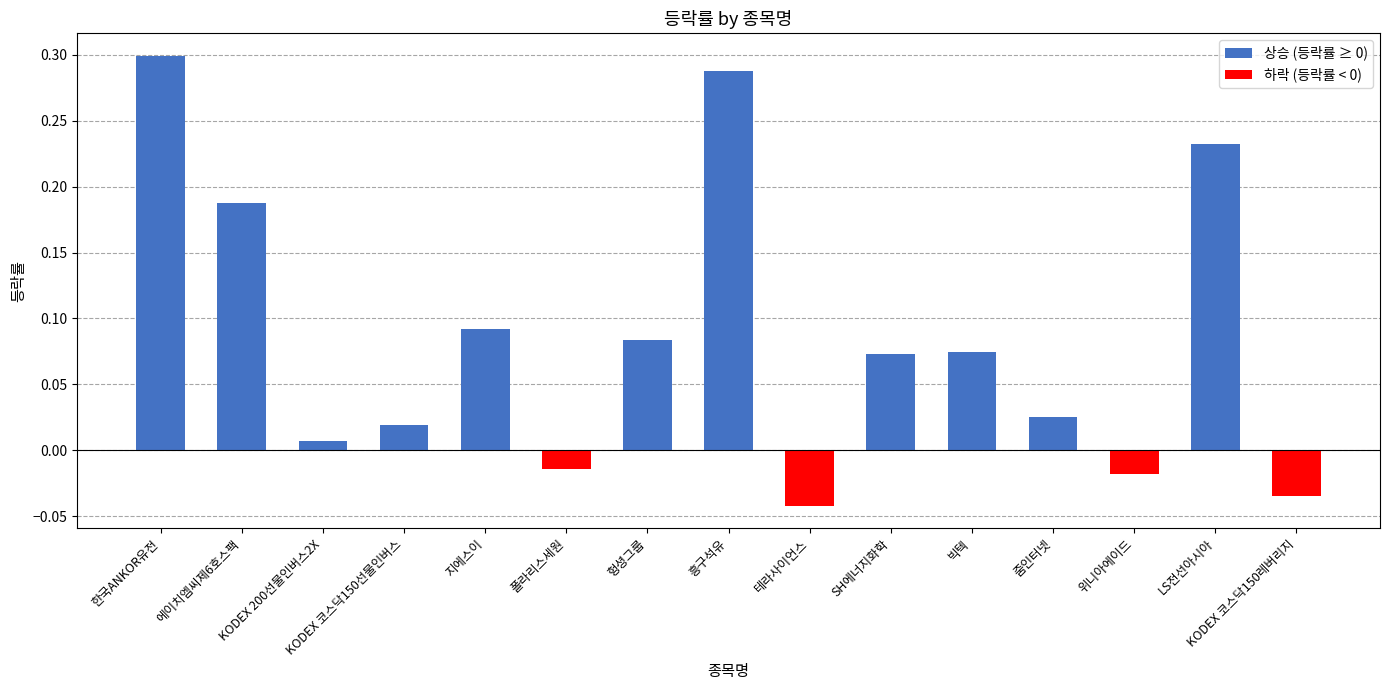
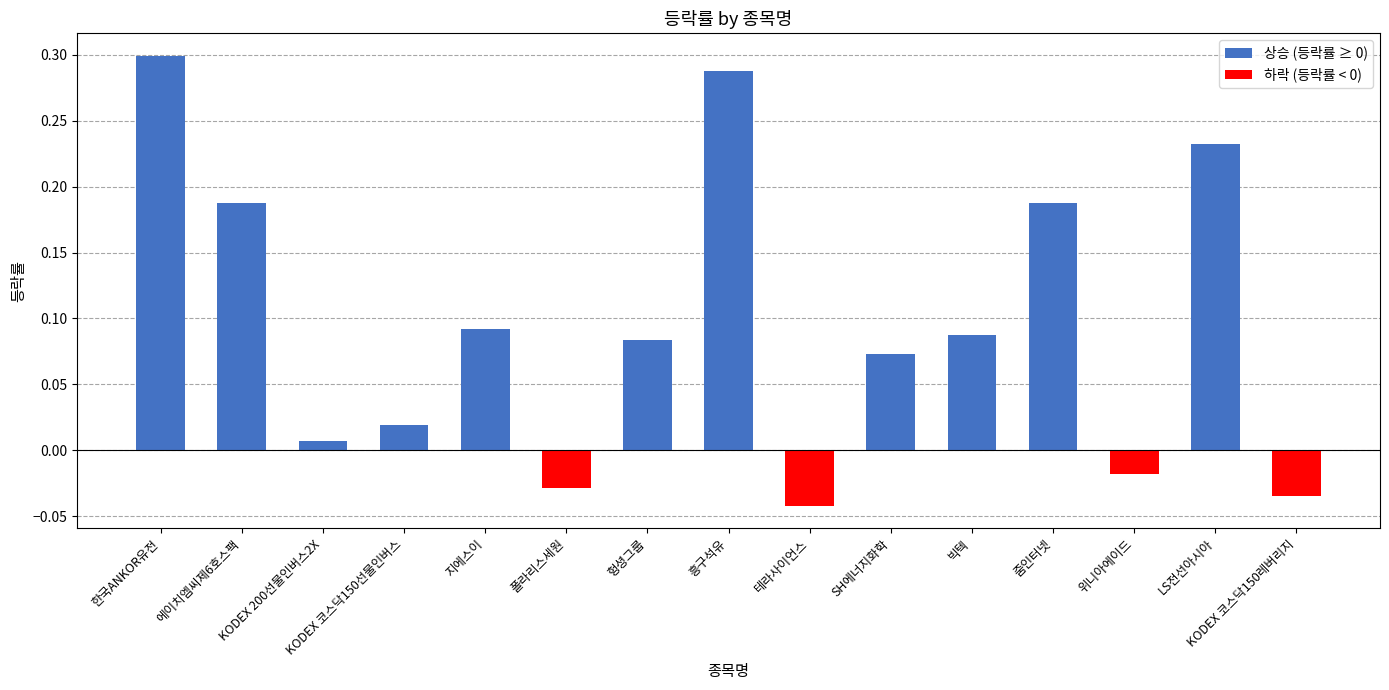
하락 (등락률 < 0), 폴라리스세원: -0.014 -> -0.028
상승 (등락률 ≥ 0), 빅텍: 0.075 -> 0.088
상승 (등락률 ≥ 0), 줌인터넷: 0.026 -> 0.187
